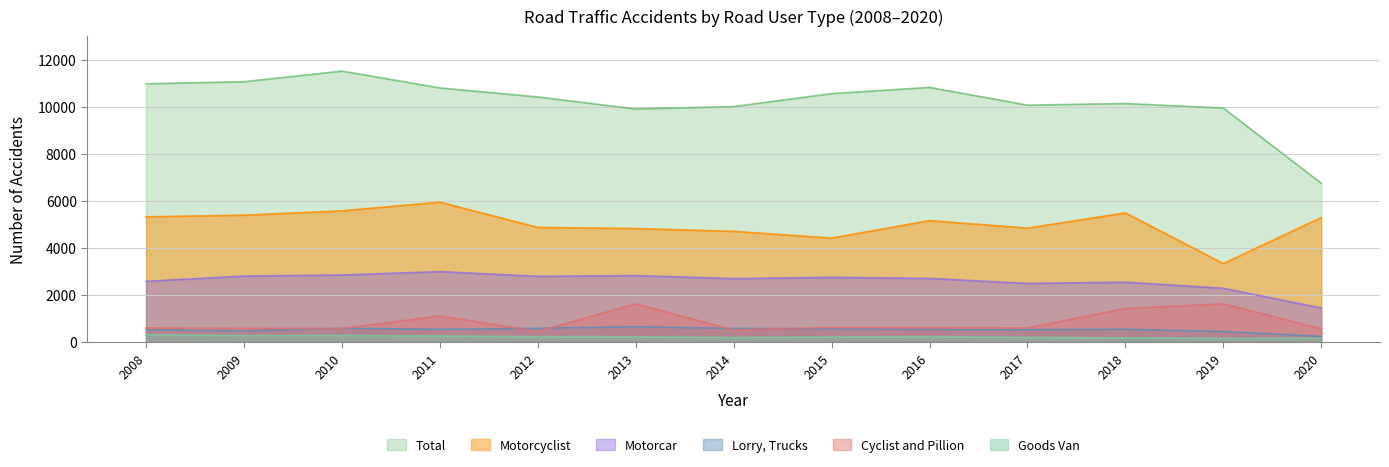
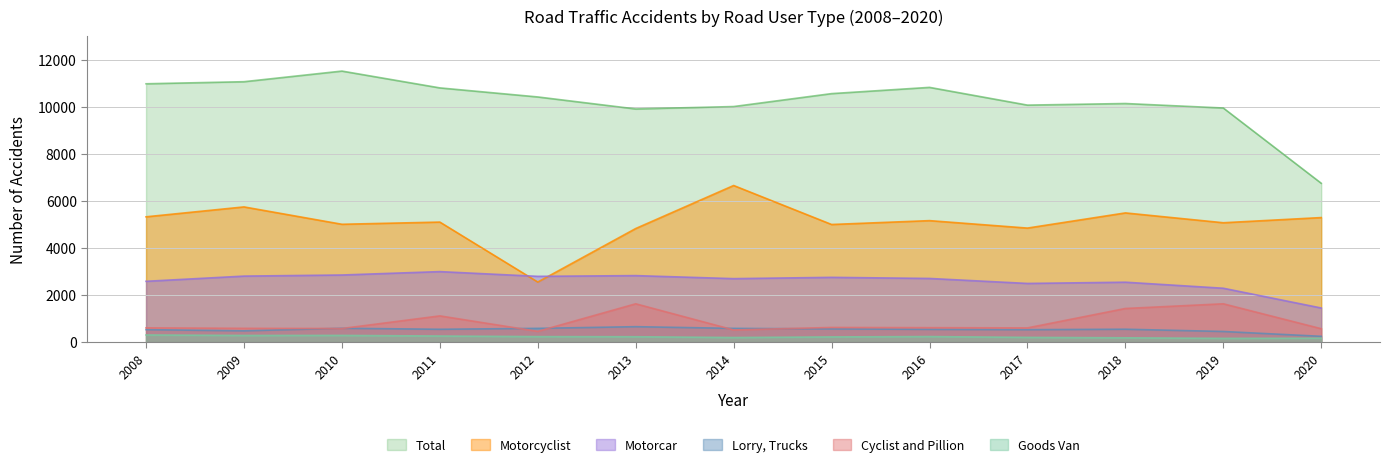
Motorcyclist, 2009: 5400 -> 5700
Motorcyclist, 2010: 5600 -> 5000
Motorcyclist, 2011: 5900 -> 5100
Motorcyclist, 2012: 4900 -> 2600
Motorcyclist, 2014: 4700 -> 6700
Motorcyclist, 2015: 4400 -> 5000
Motorcyclist, 2019: 3300 -> 5100
